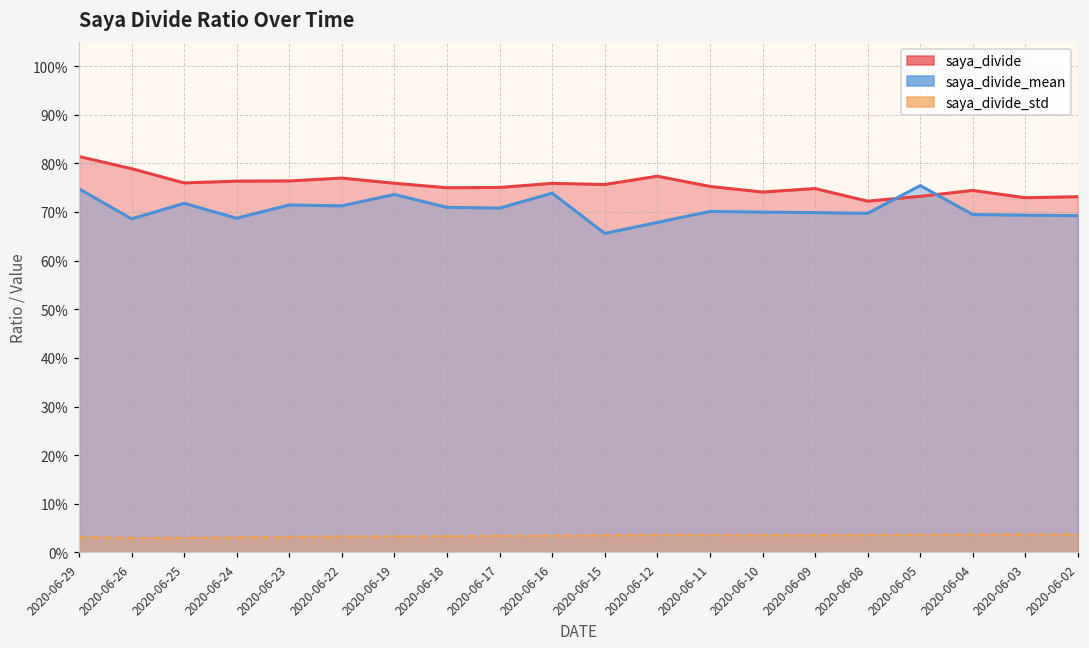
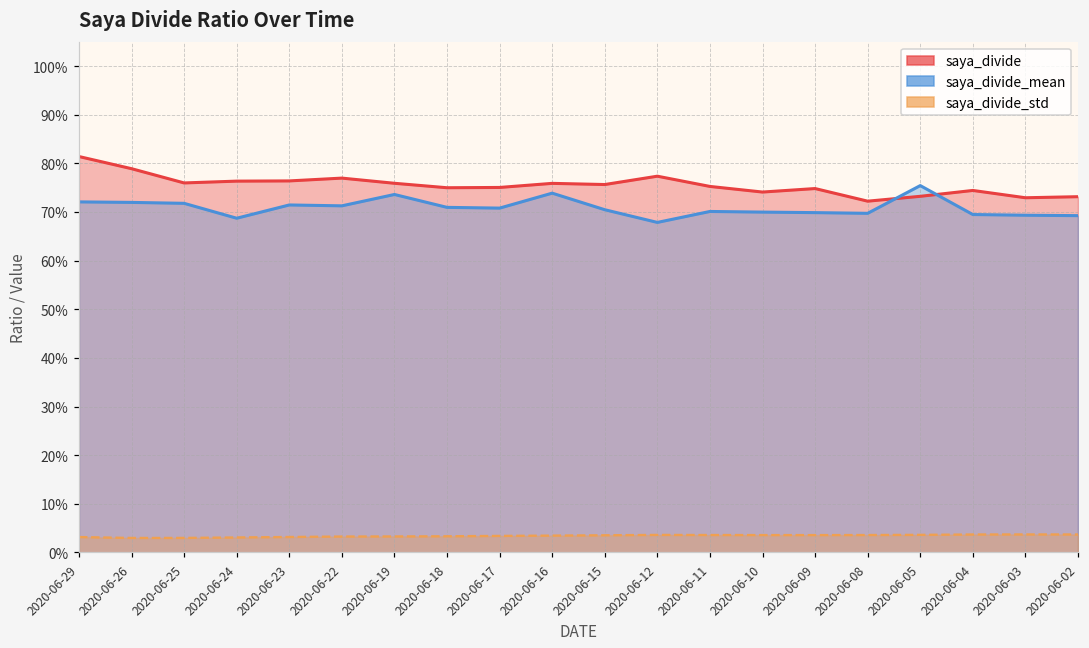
saya_divide_mean, 2020-06-29: 75% -> 72%
saya_divide_mean, 2020-06-26: 69% -> 72%
saya_divide_mean, 2020-06-15: 66% -> 70%
